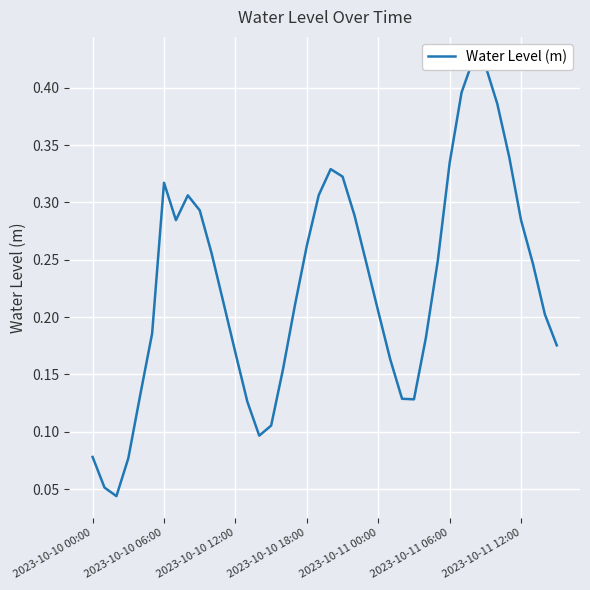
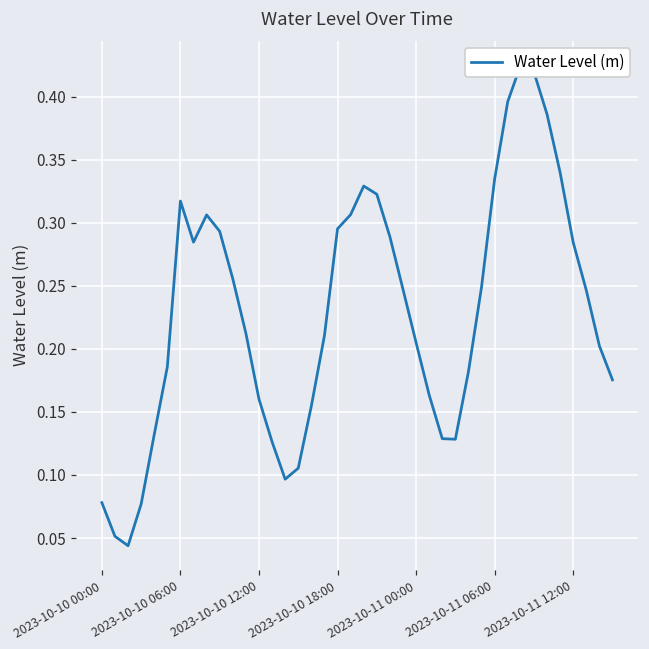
2023-10-10 12:00: 0.169 -> 0.160
2023-10-10 18:00: 0.262 -> 0.295
